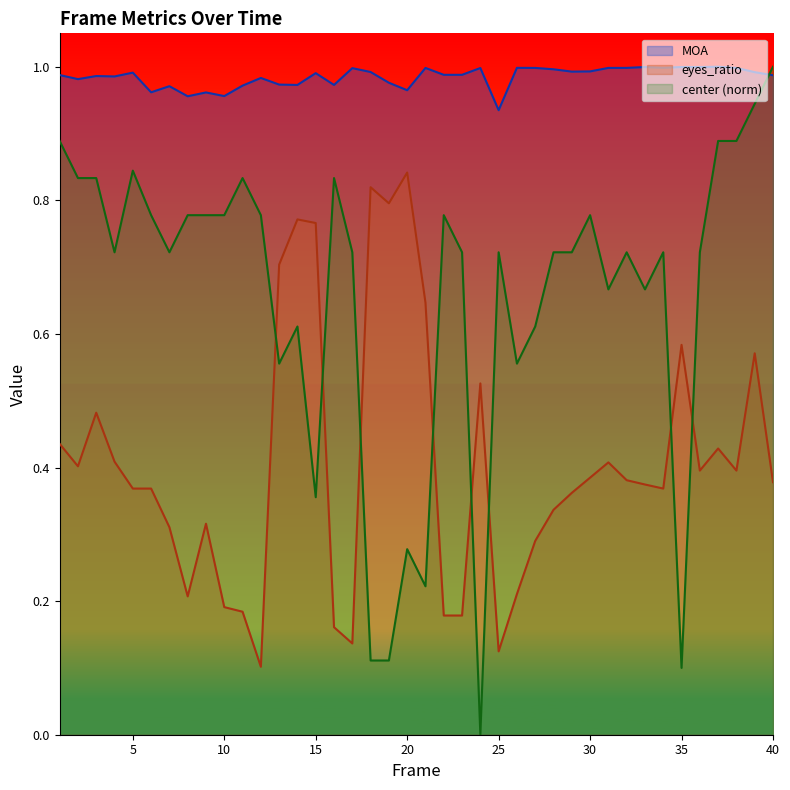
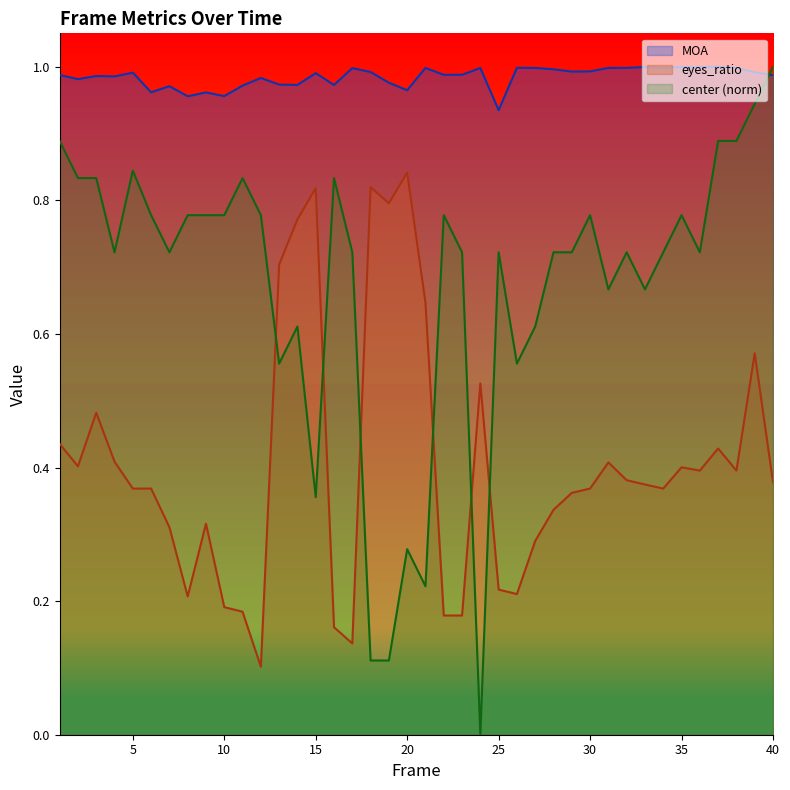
eyes_ratio, 15: 0.77 -> 0.82
eyes_ratio, 25: 0.12 -> 0.22
eyes_ratio, 30: 0.38 -> 0.37
eyes_ratio, 35: 0.58 -> 0.40
center (norm), 35: 0.10 -> 0.78
